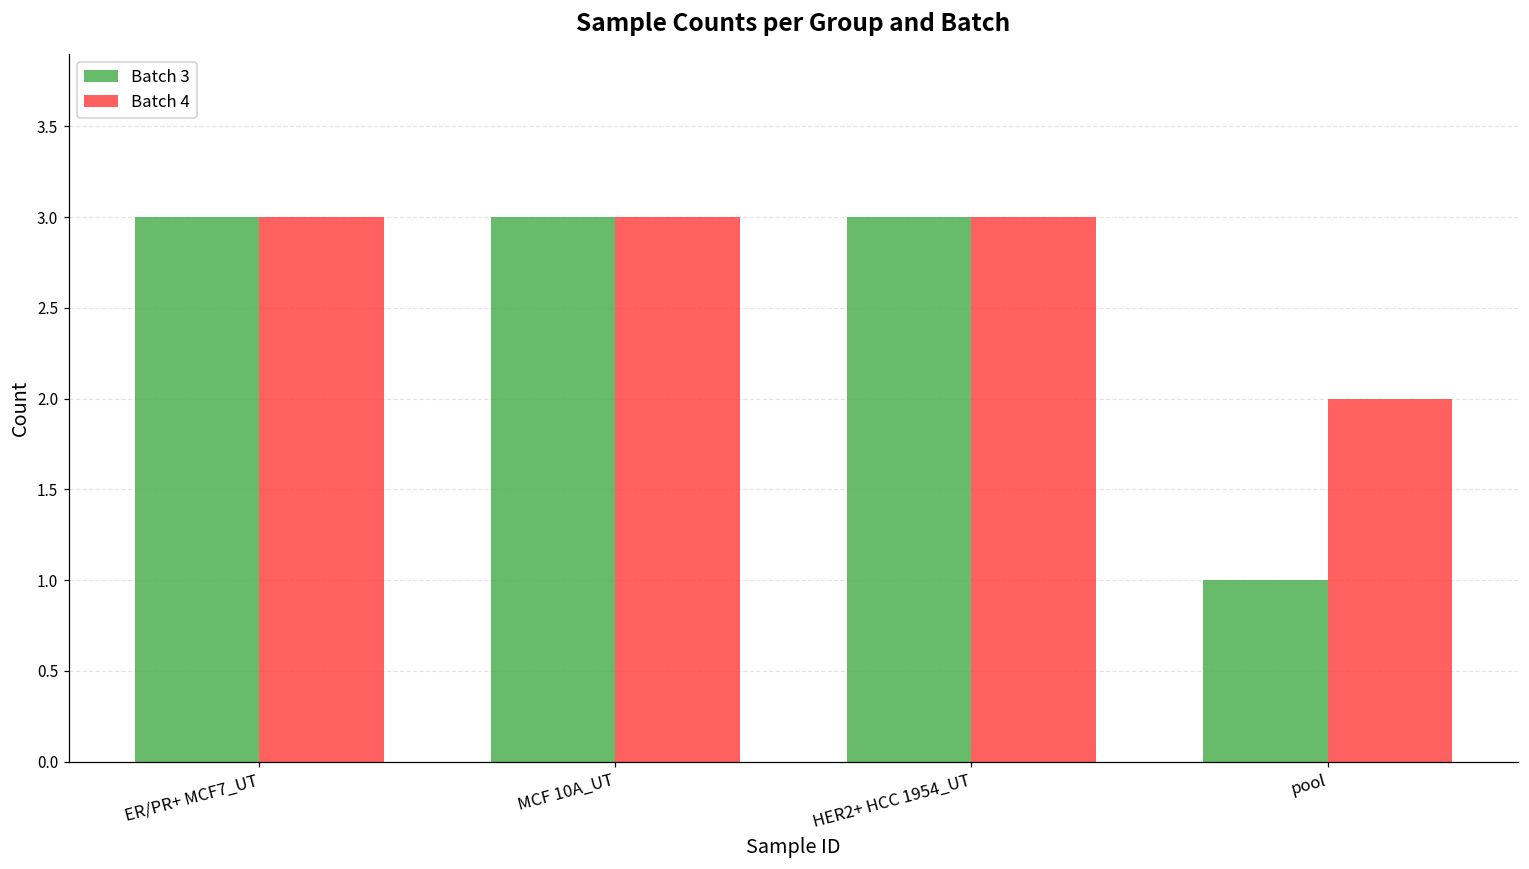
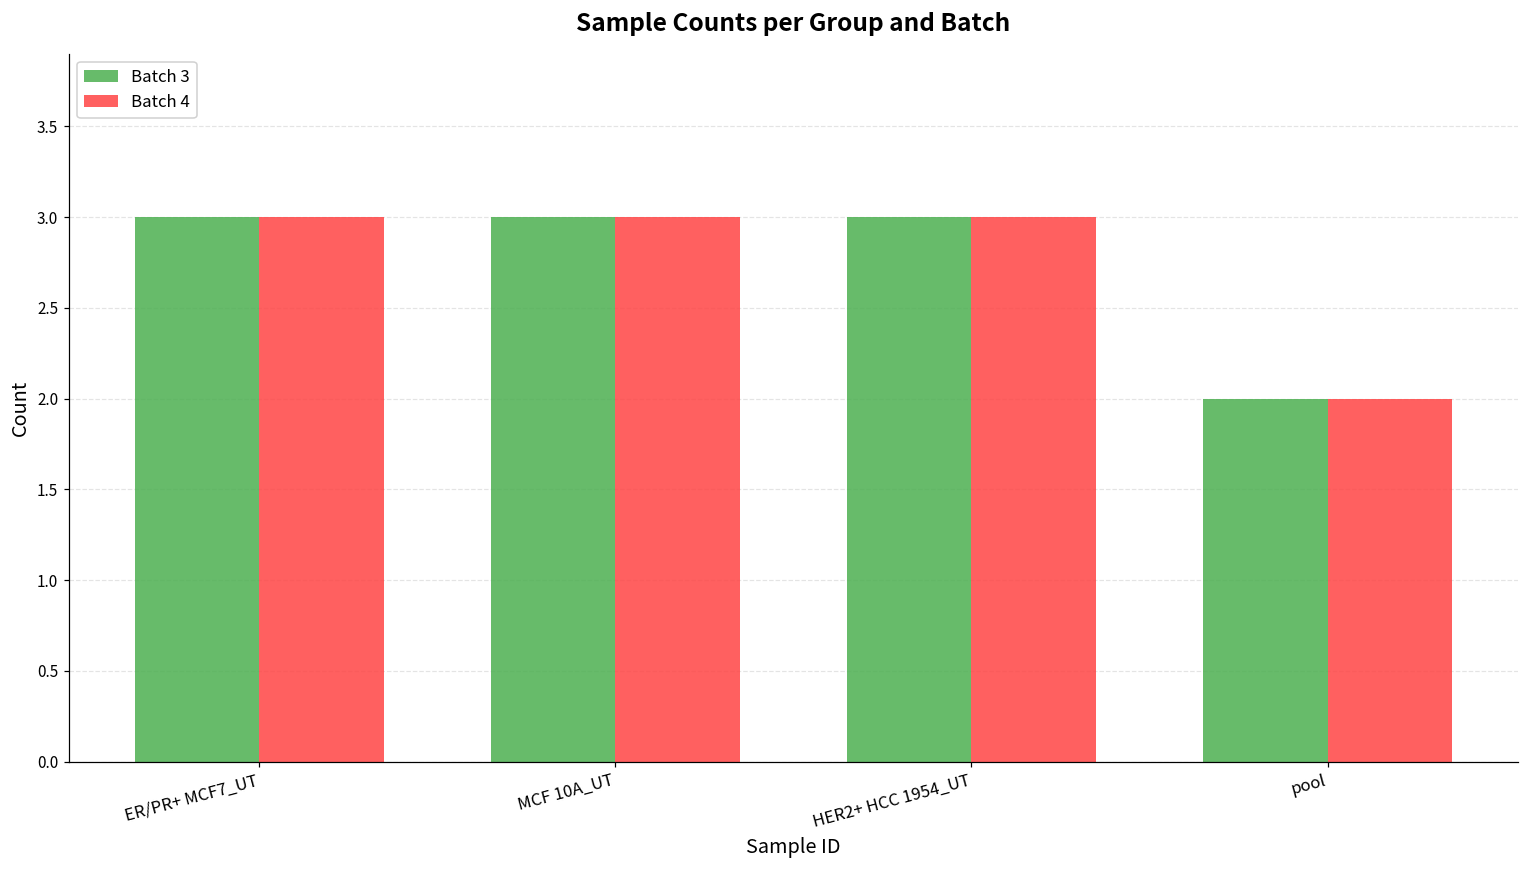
Batch 3, pool: 1 -> 2
